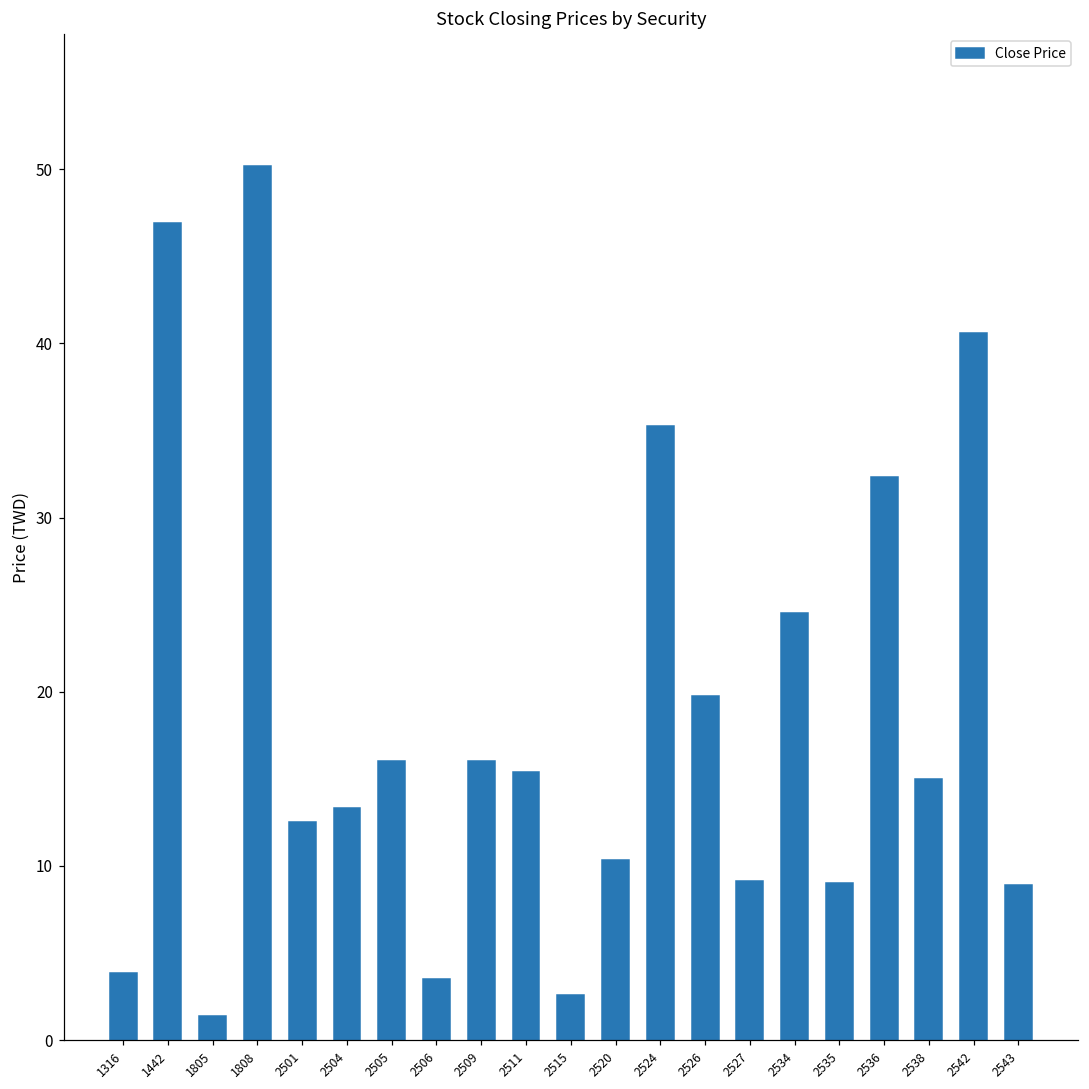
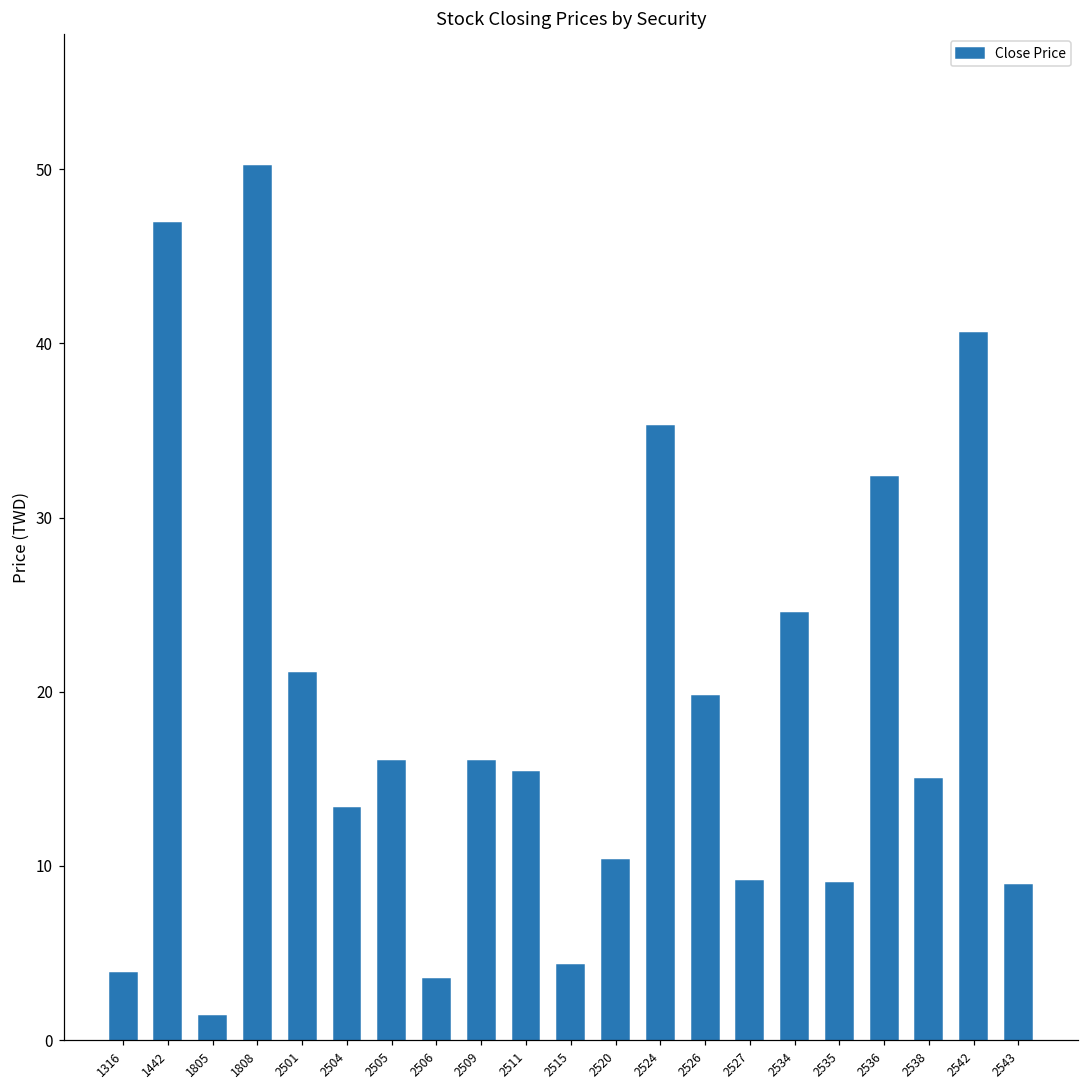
2501: 12.6 -> 21.1
2515: 2.6 -> 4.3
